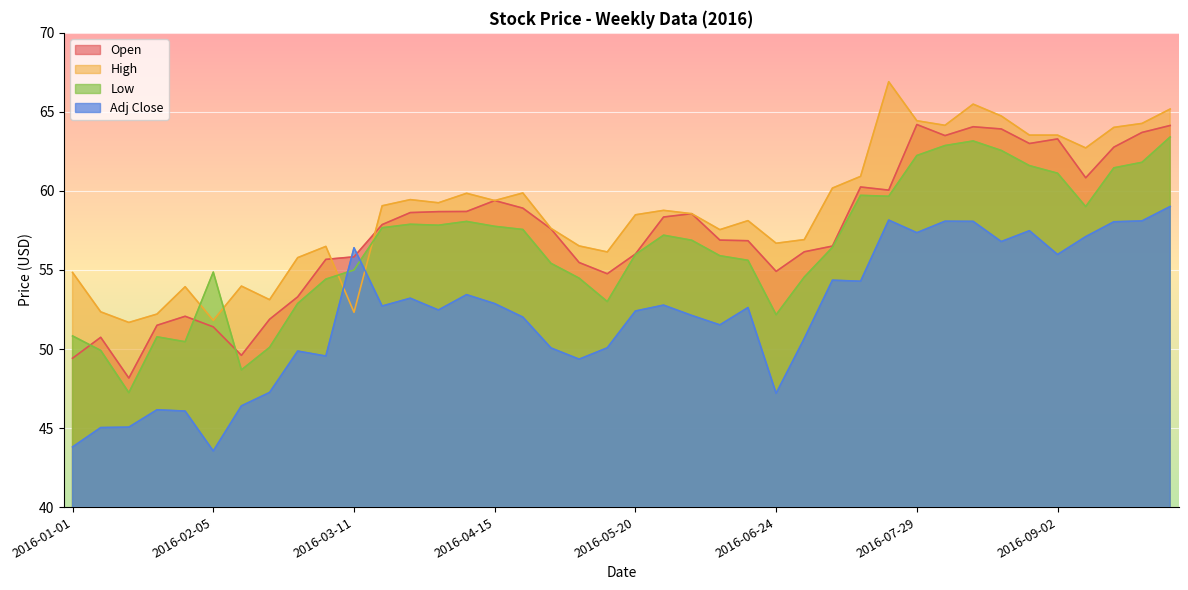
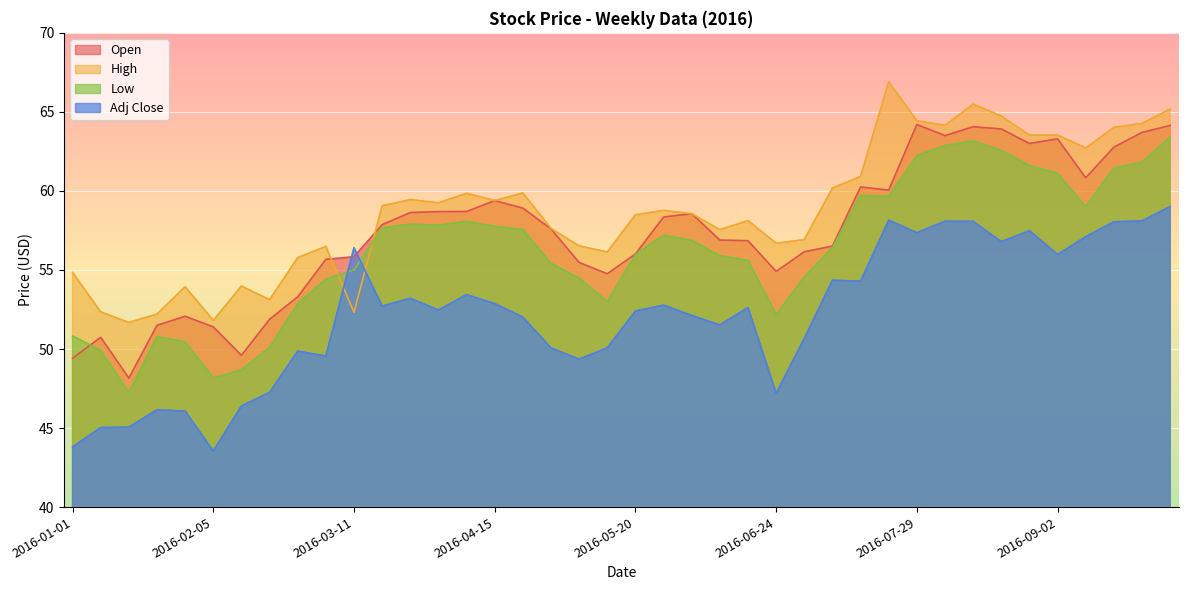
Low, 2016-02-05: 54.9 -> 48.2
